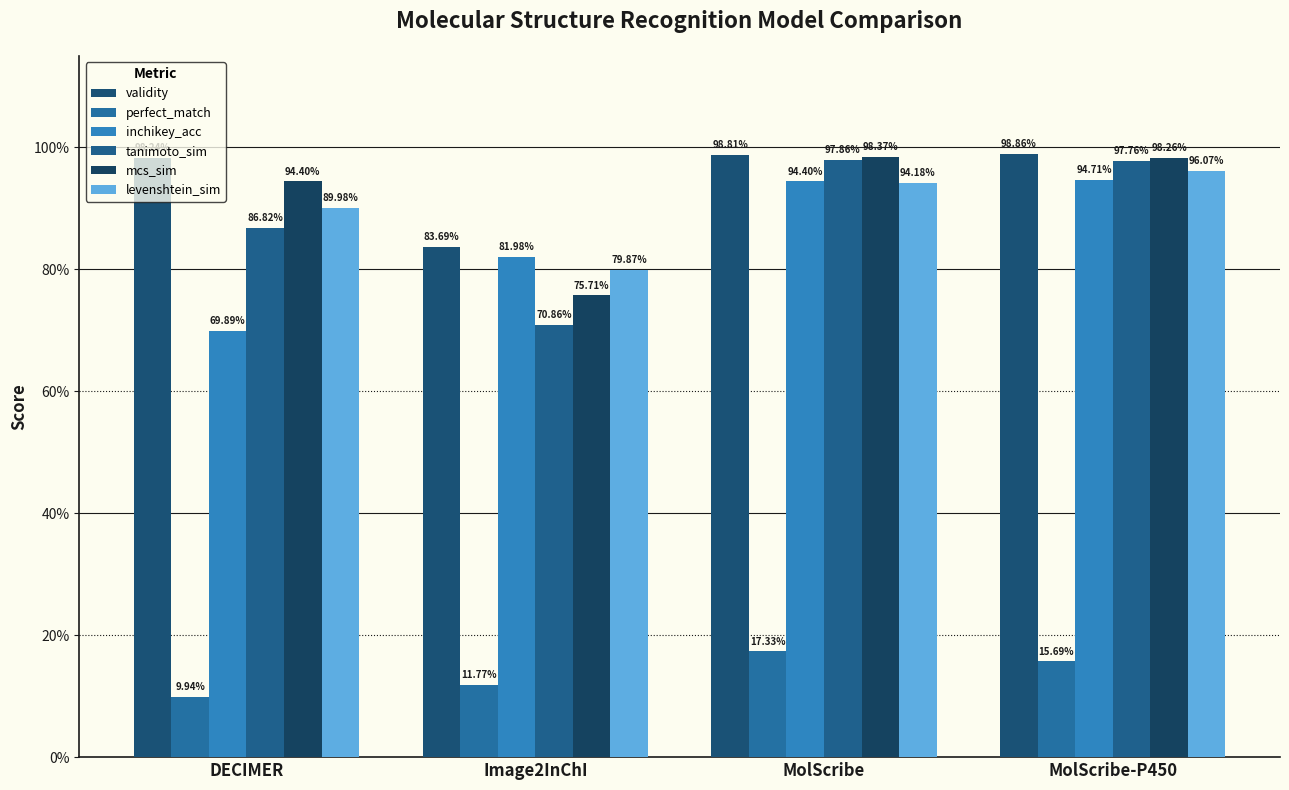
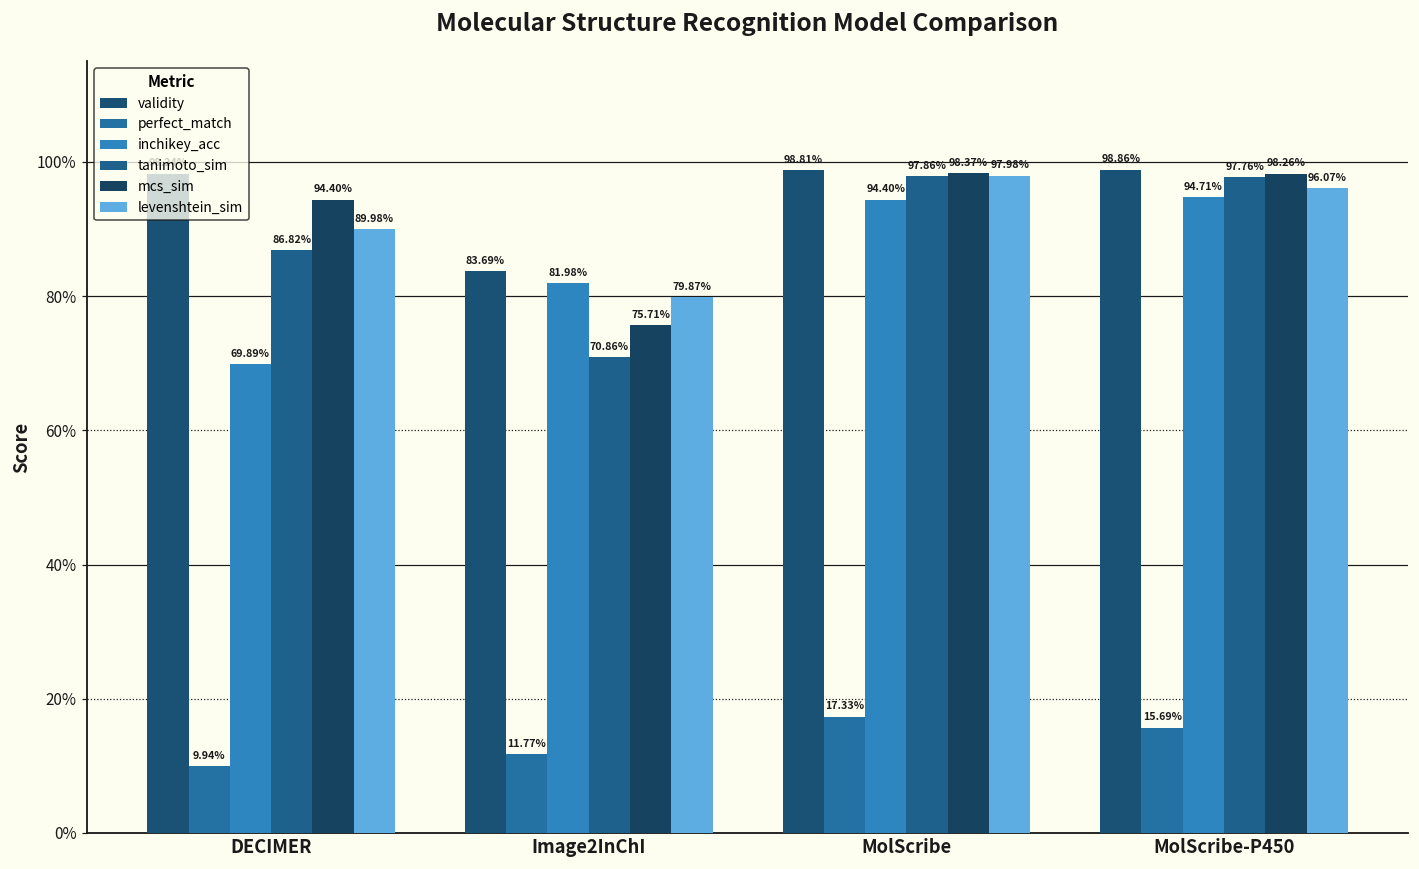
levenshtein_sim, MolScribe: 94.18% -> 97.98%
